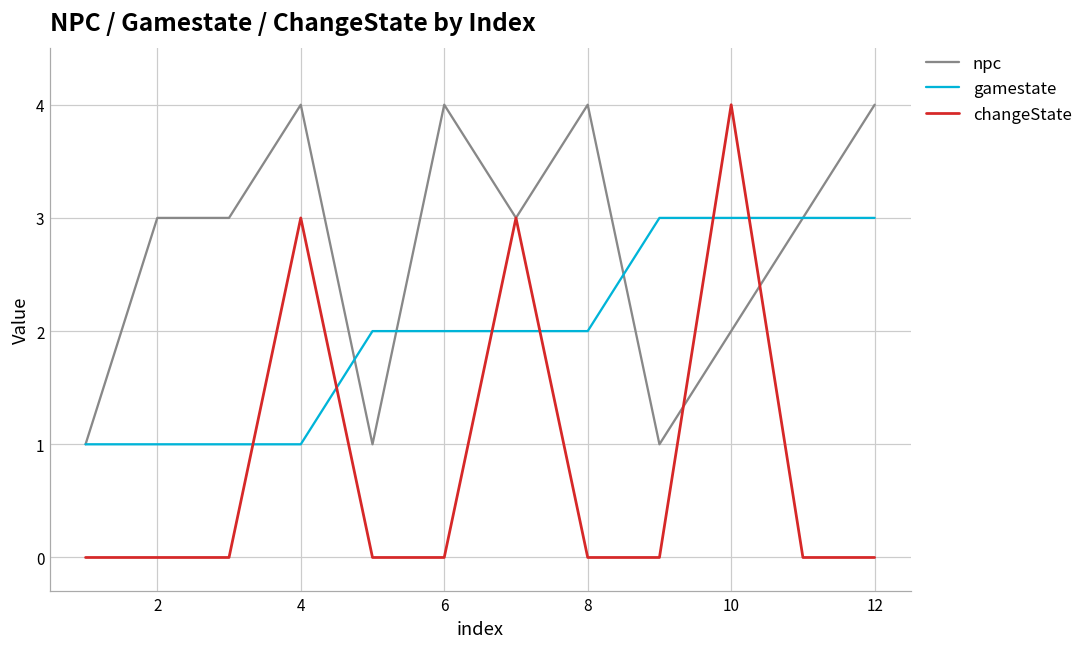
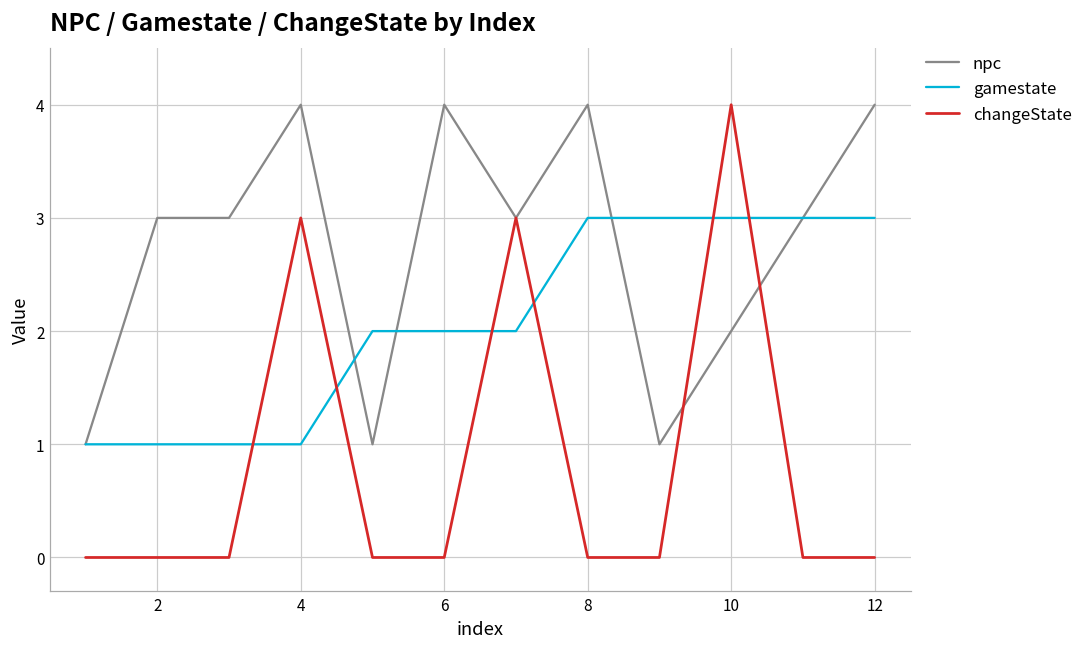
gamestate, 8: 2 -> 3
